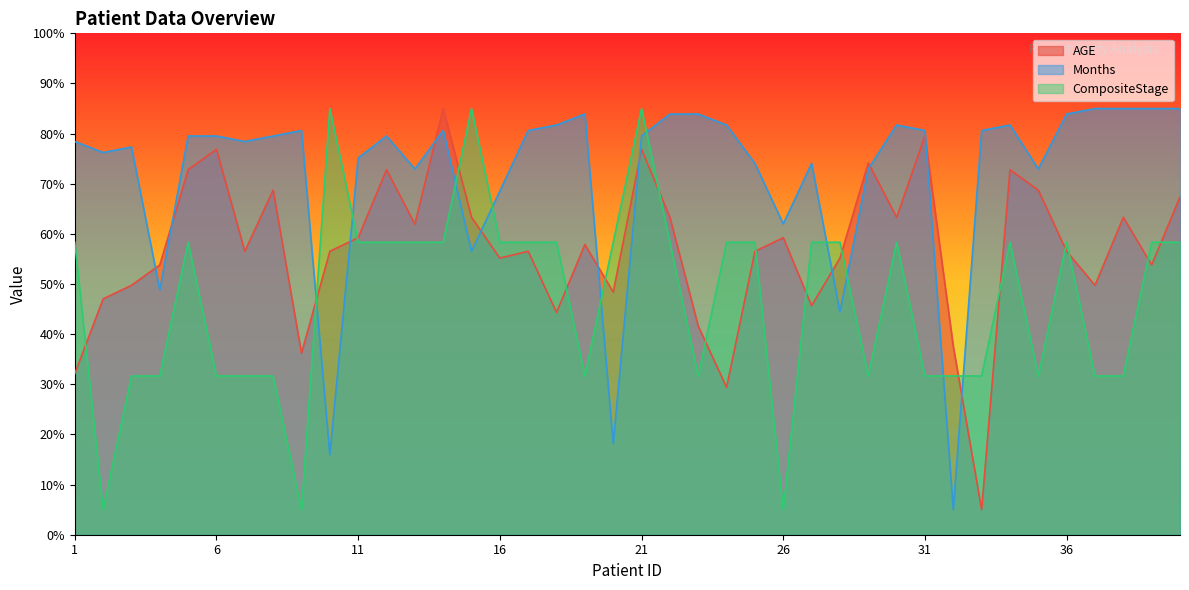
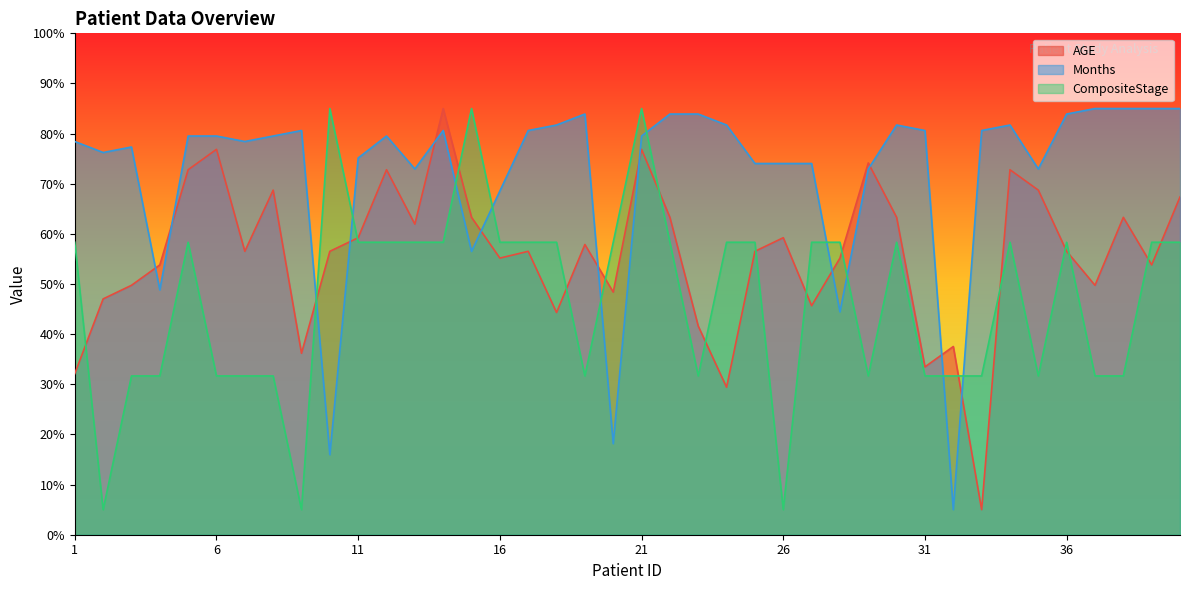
Months, 26: 62% -> 74%
AGE, 31: 80% -> 33%
